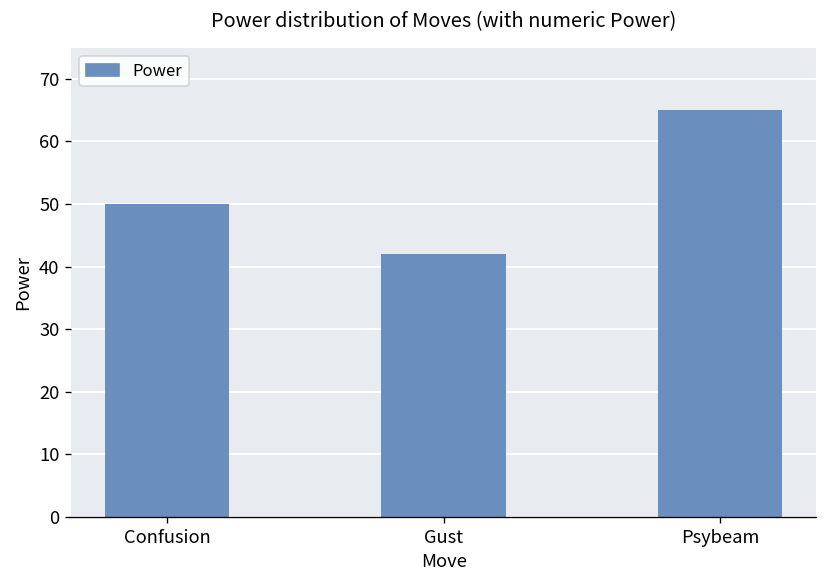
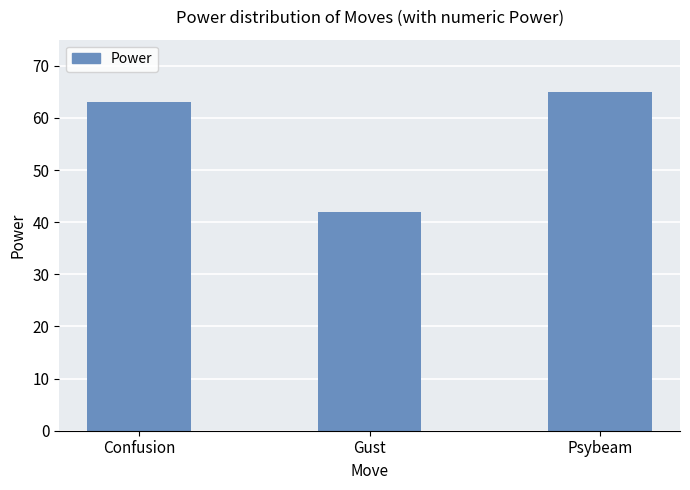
Confusion: 50 -> 63
